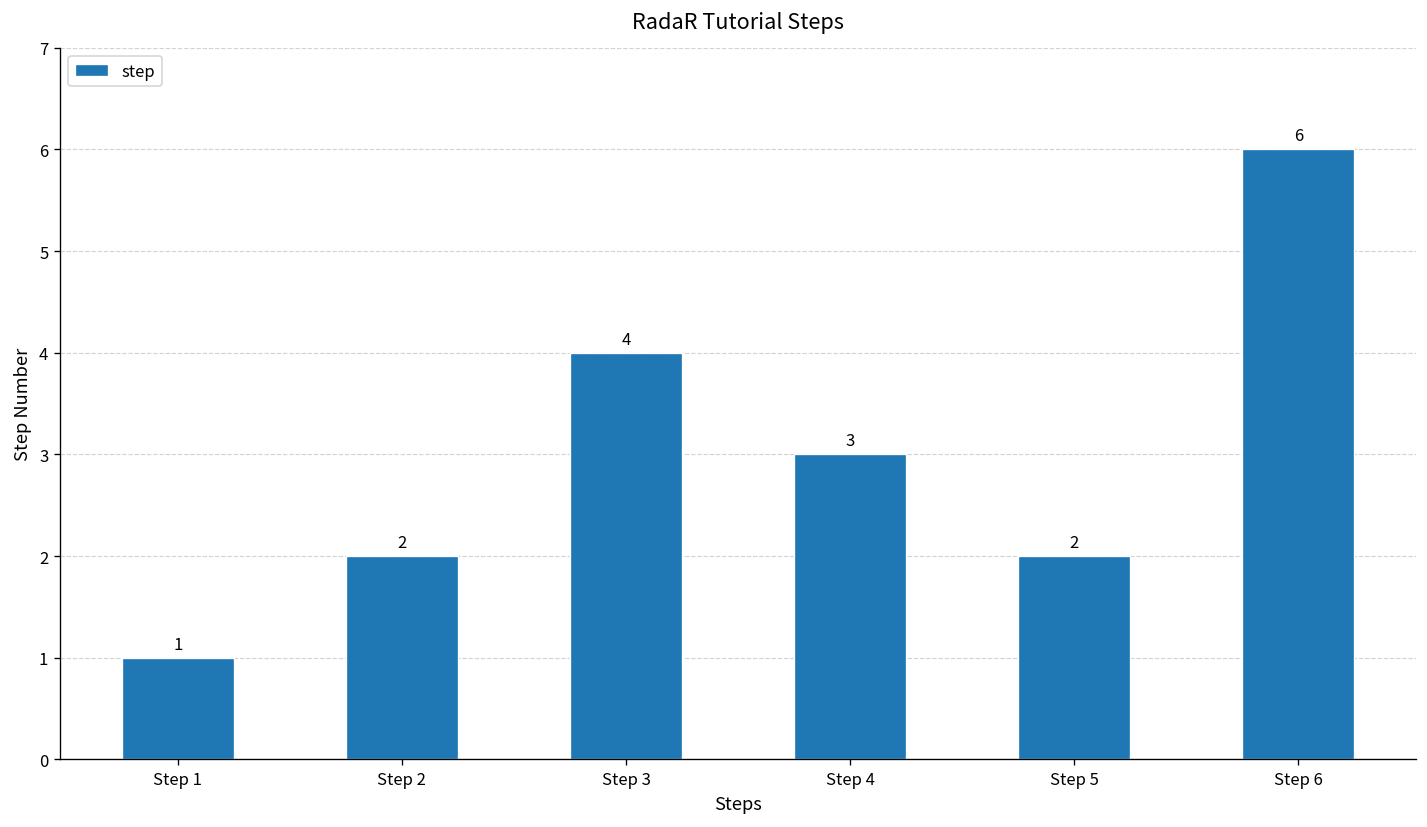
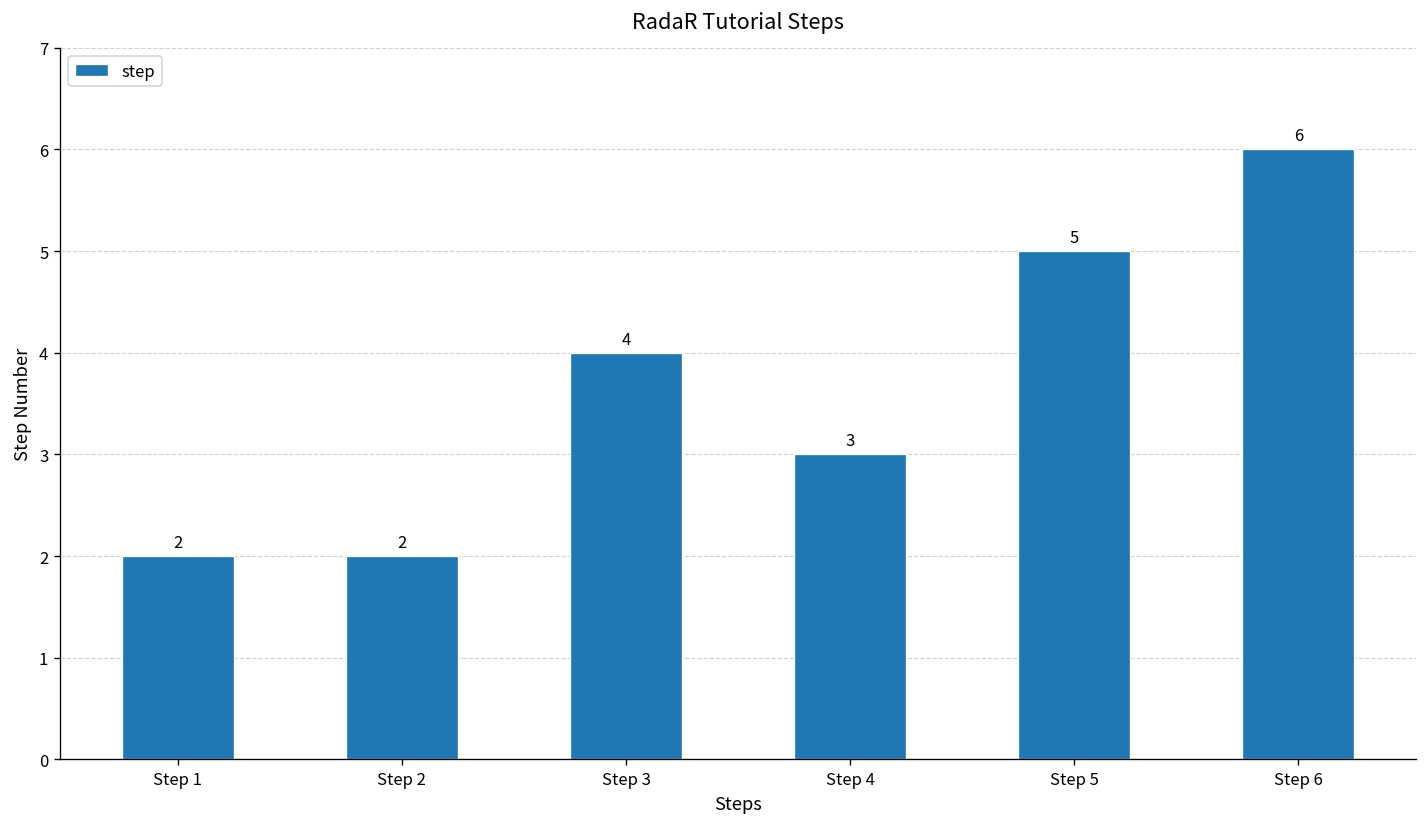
Step 1: 1 -> 2
Step 5: 2 -> 5
